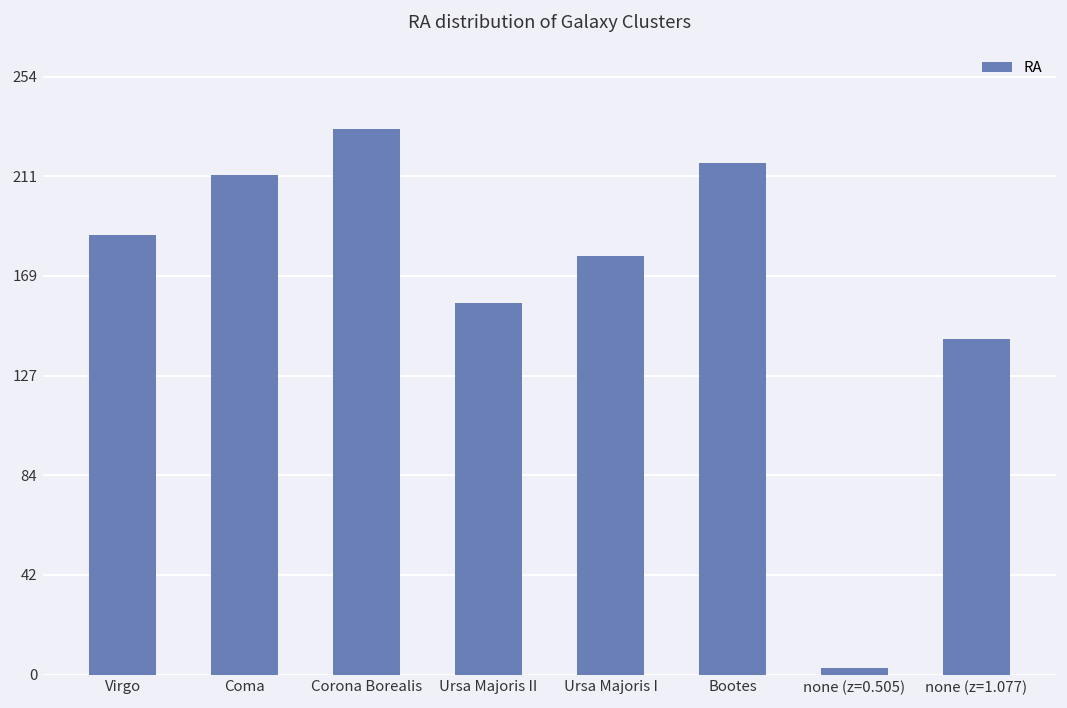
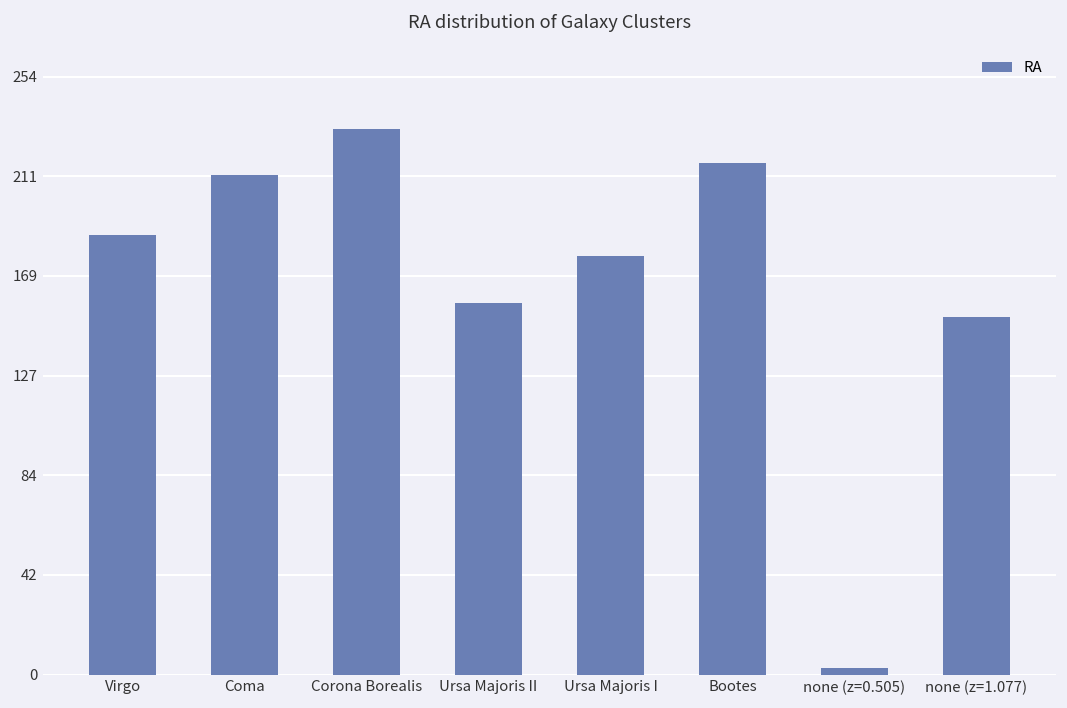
none (z=1.077): 143 -> 152
